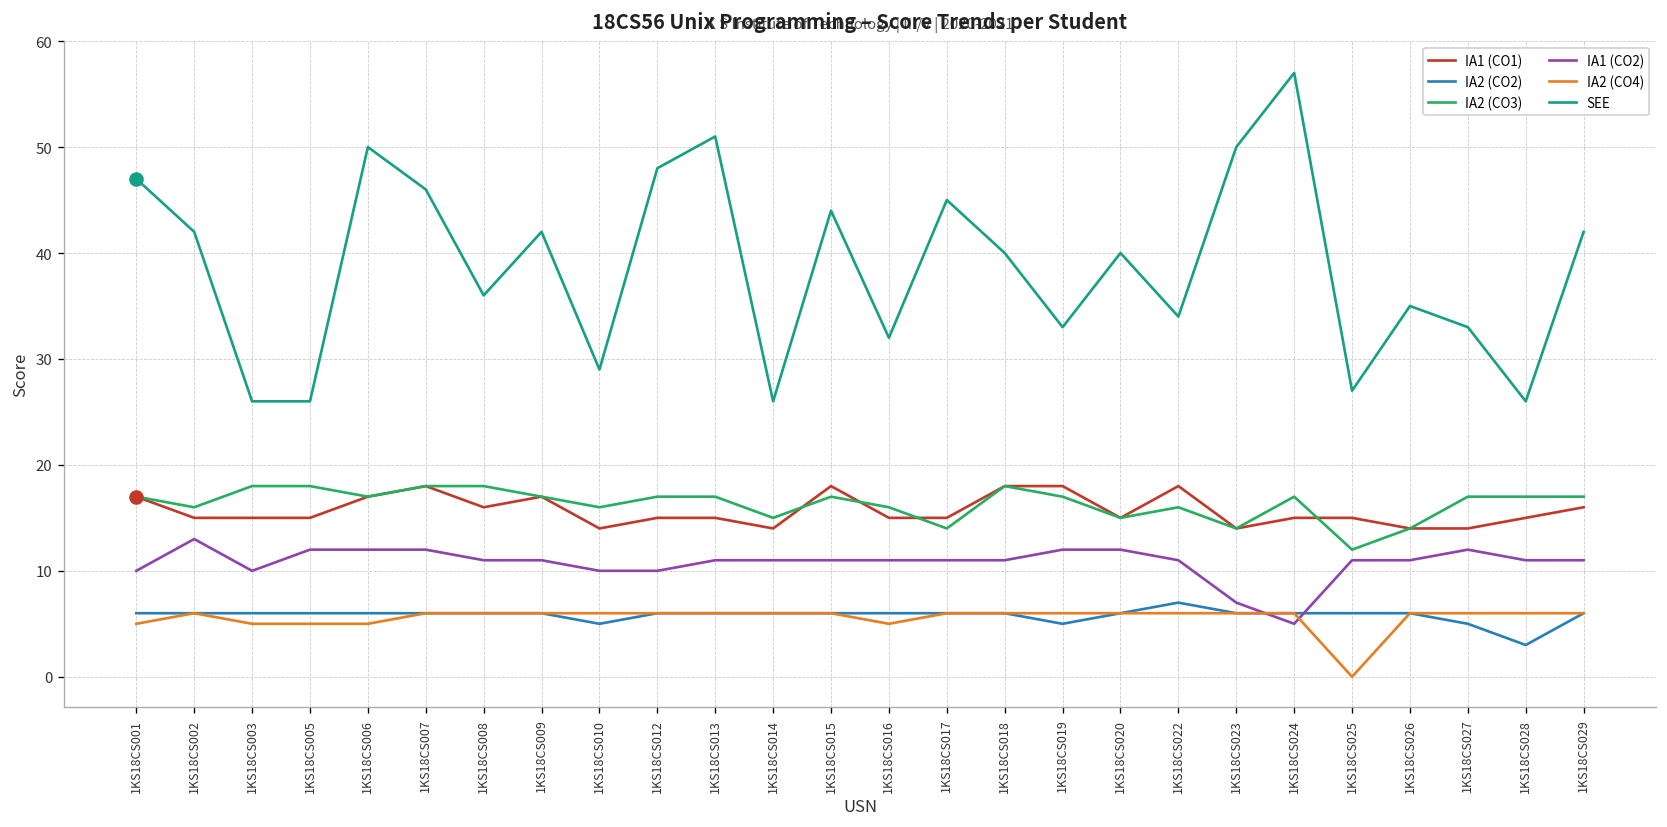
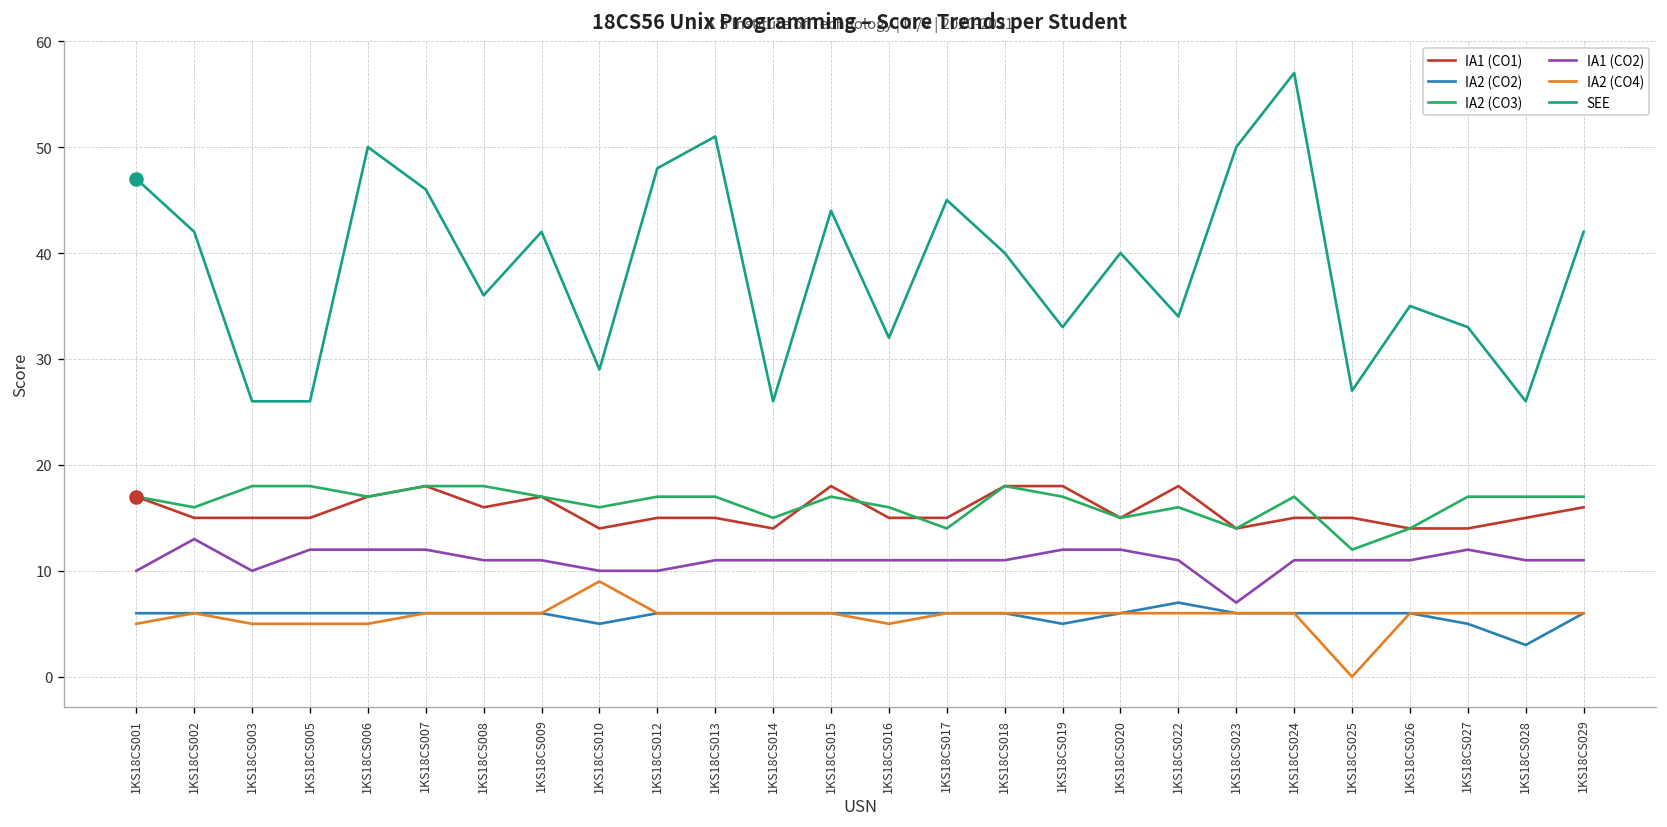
IA2 (CO4), 1KS18CS010: 6 -> 9
IA1 (CO2), 1KS18CS024: 5 -> 11
